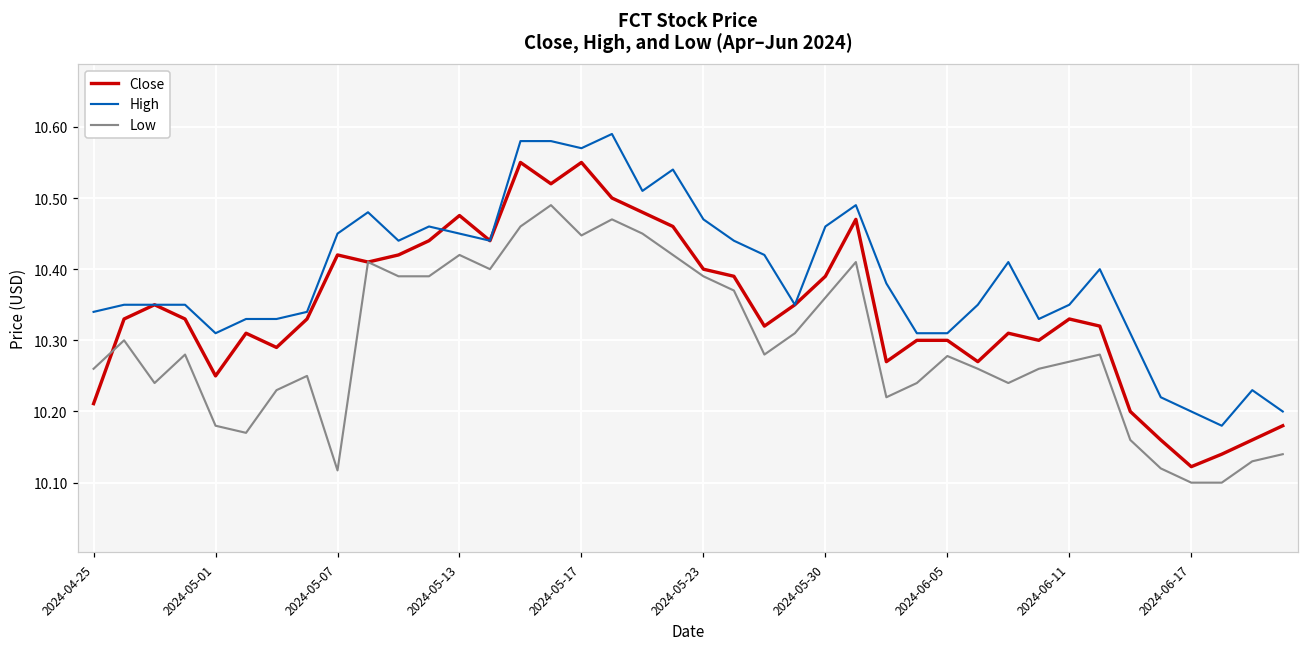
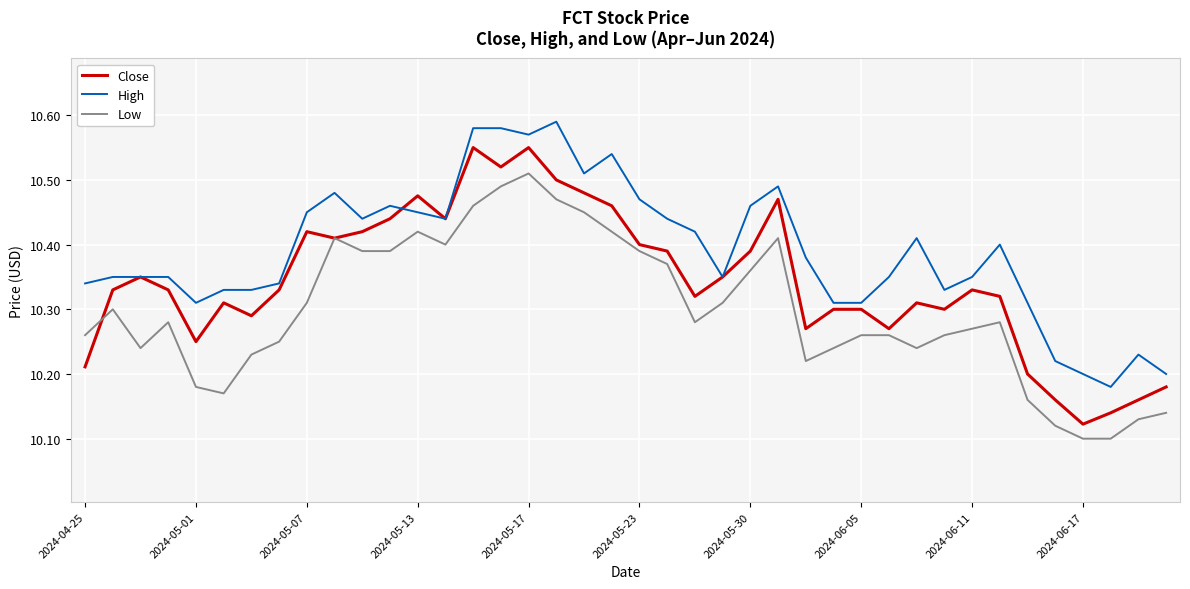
Low, 2024-05-07: 10.12 -> 10.31
Low, 2024-05-17: 10.45 -> 10.51
Low, 2024-06-05: 10.28 -> 10.26
